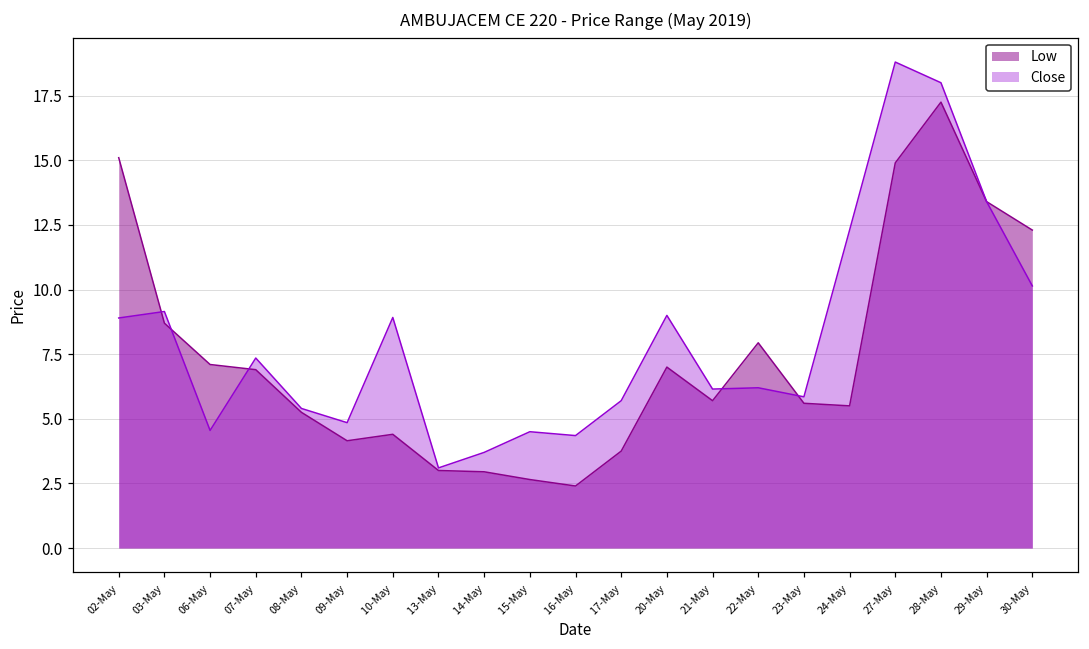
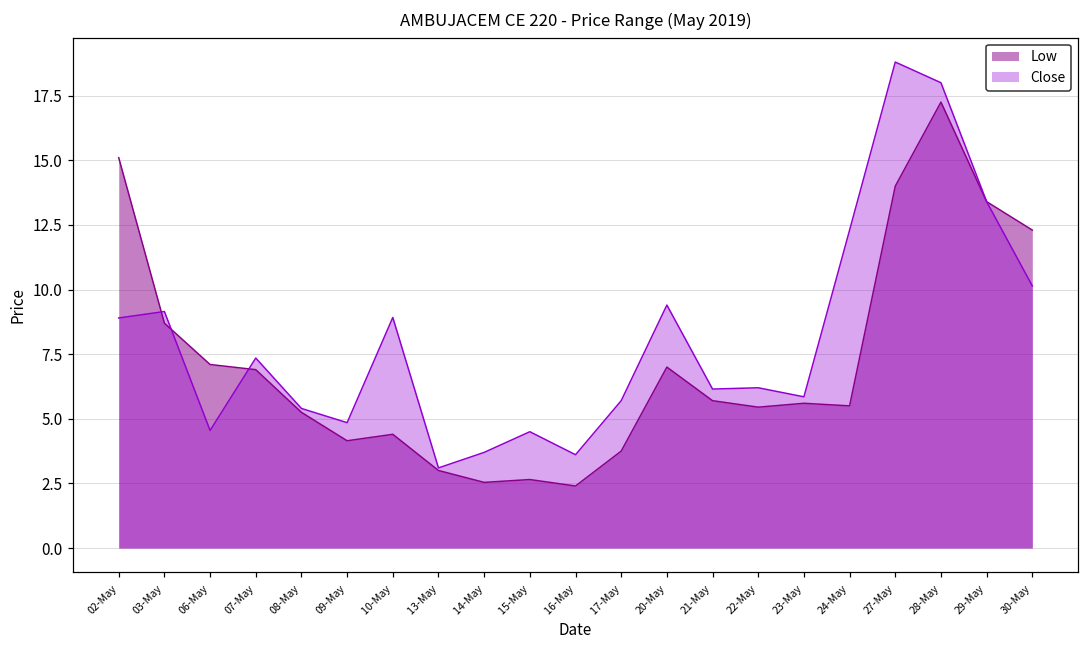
Low, 14-May: 3.0 -> 2.5
Close, 16-May: 4.4 -> 3.6
Close, 20-May: 9.0 -> 9.4
Low, 22-May: 7.9 -> 5.5
Low, 27-May: 14.9 -> 14.0
